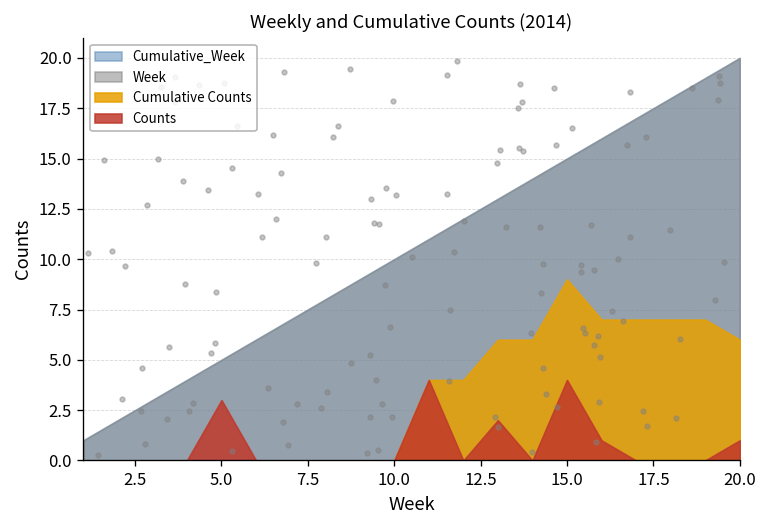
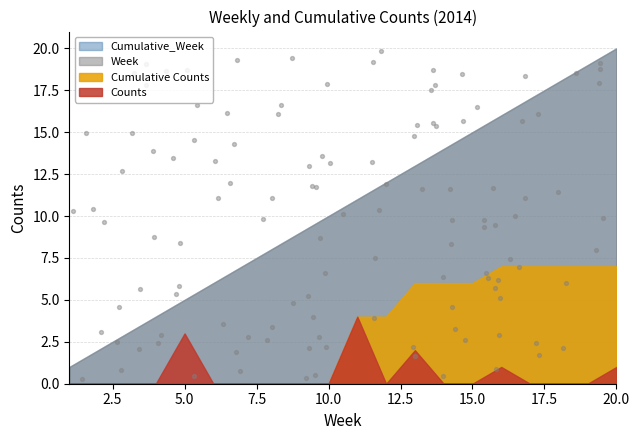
Cumulative Counts, 15.0: 9 -> 6
Counts, 15.0: 4 -> 0
Cumulative Counts, 20.0: 6 -> 7
